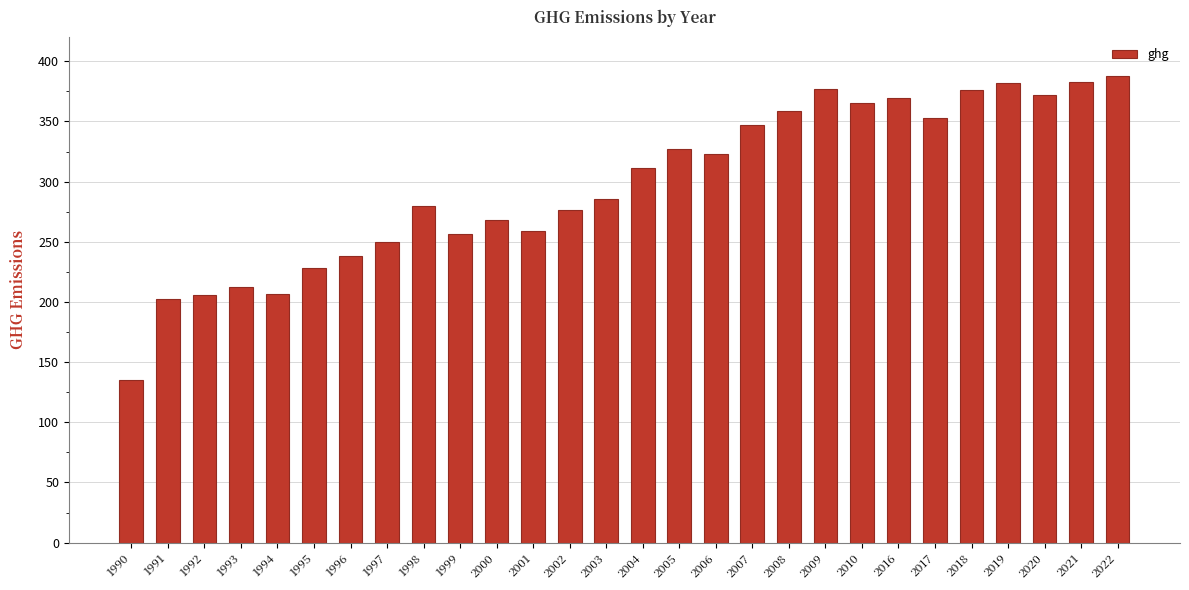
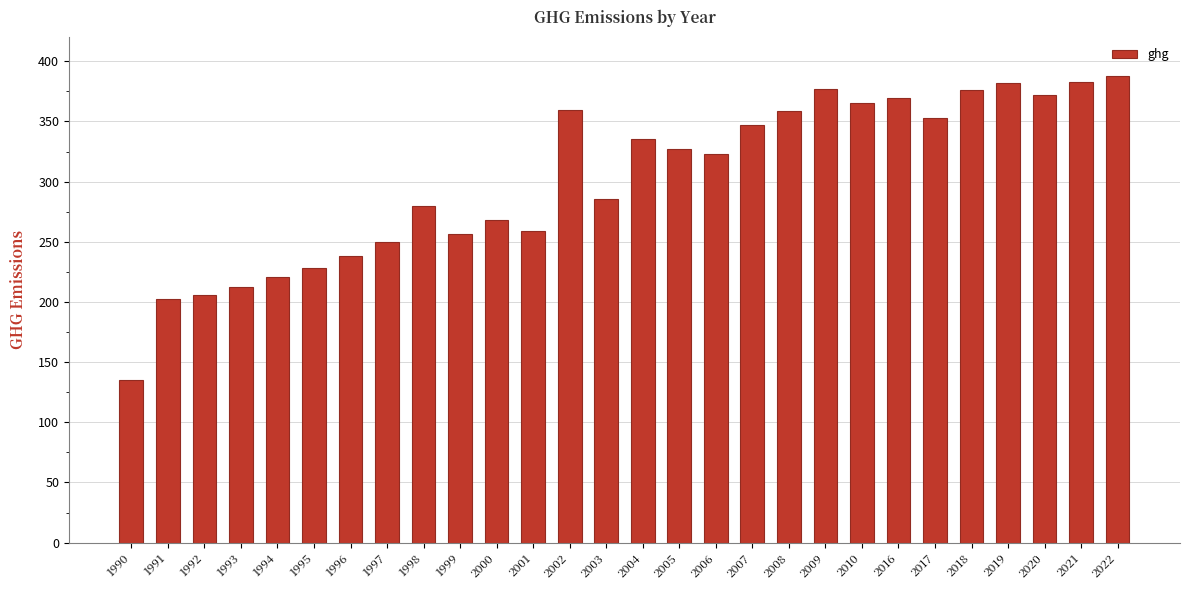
1994: 207 -> 220
2002: 276 -> 359
2004: 311 -> 335
